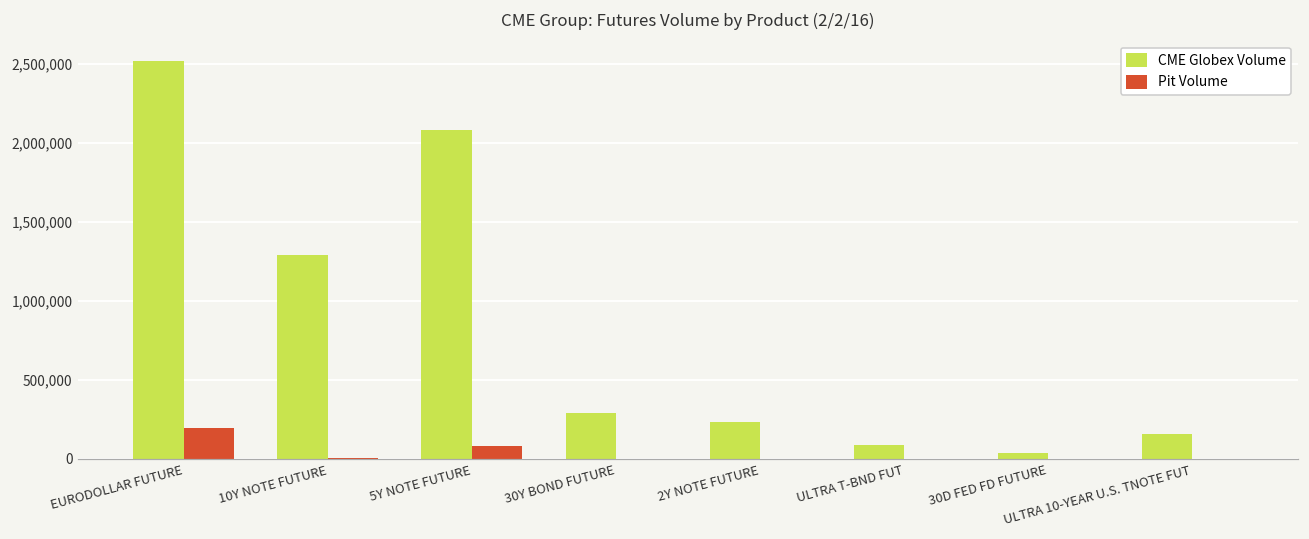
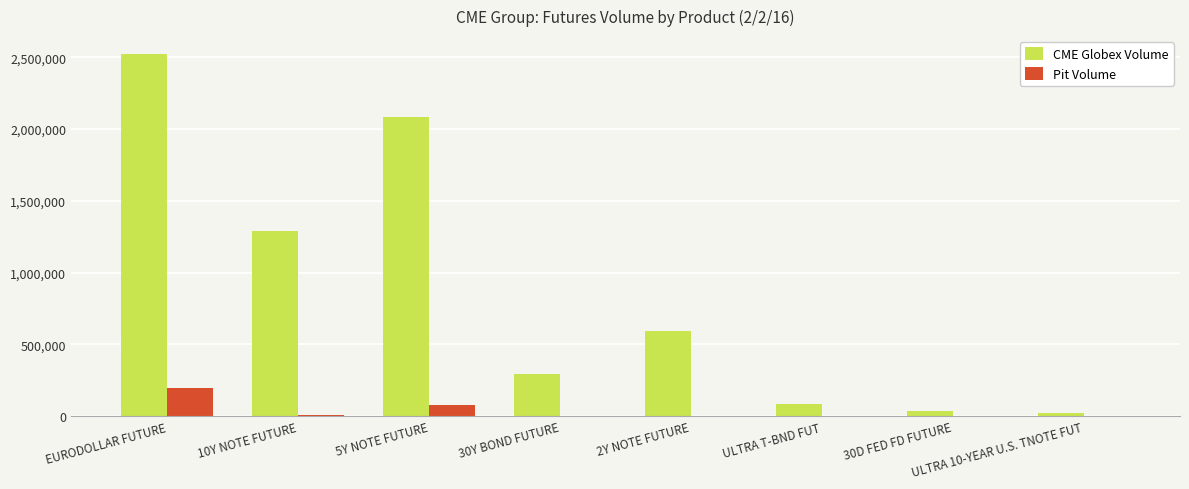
CME Globex Volume, 2Y NOTE FUTURE: 230,000 -> 600,000
CME Globex Volume, ULTRA 10-YEAR U.S. TNOTE FUT: 150,000 -> 20,000
